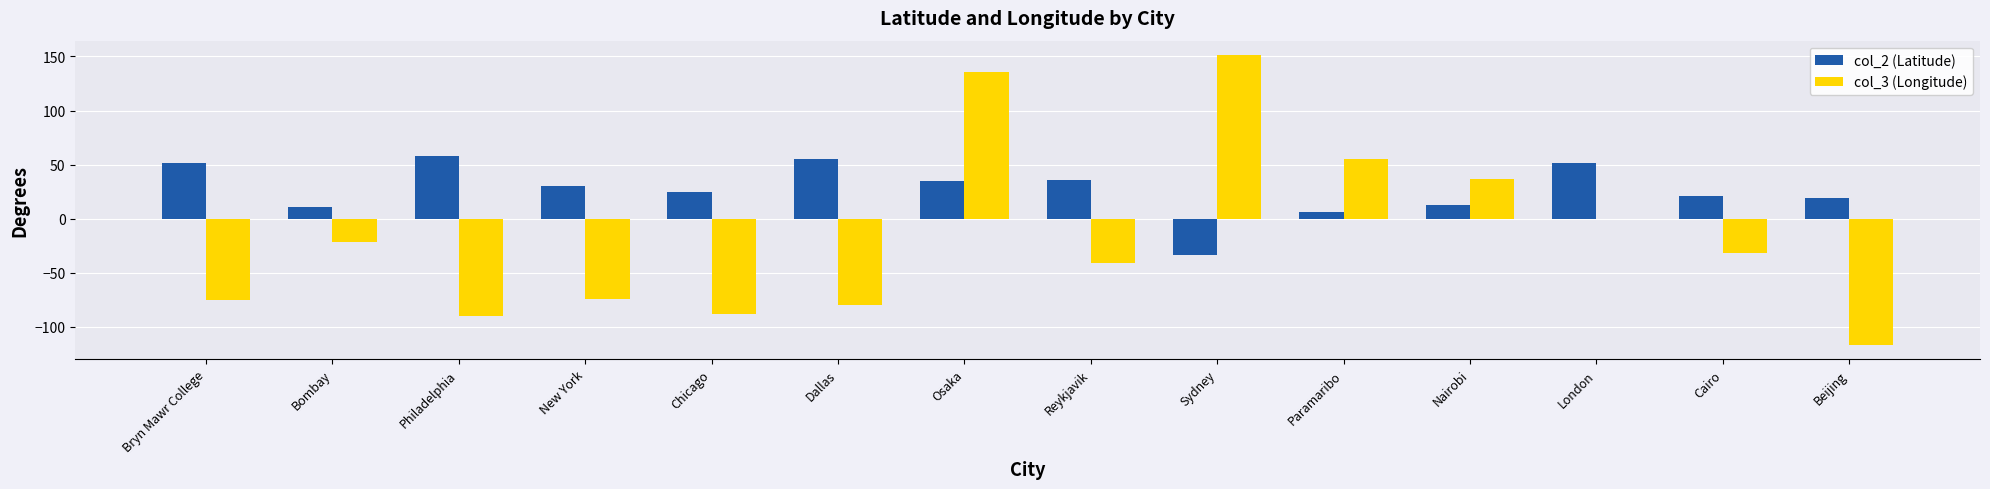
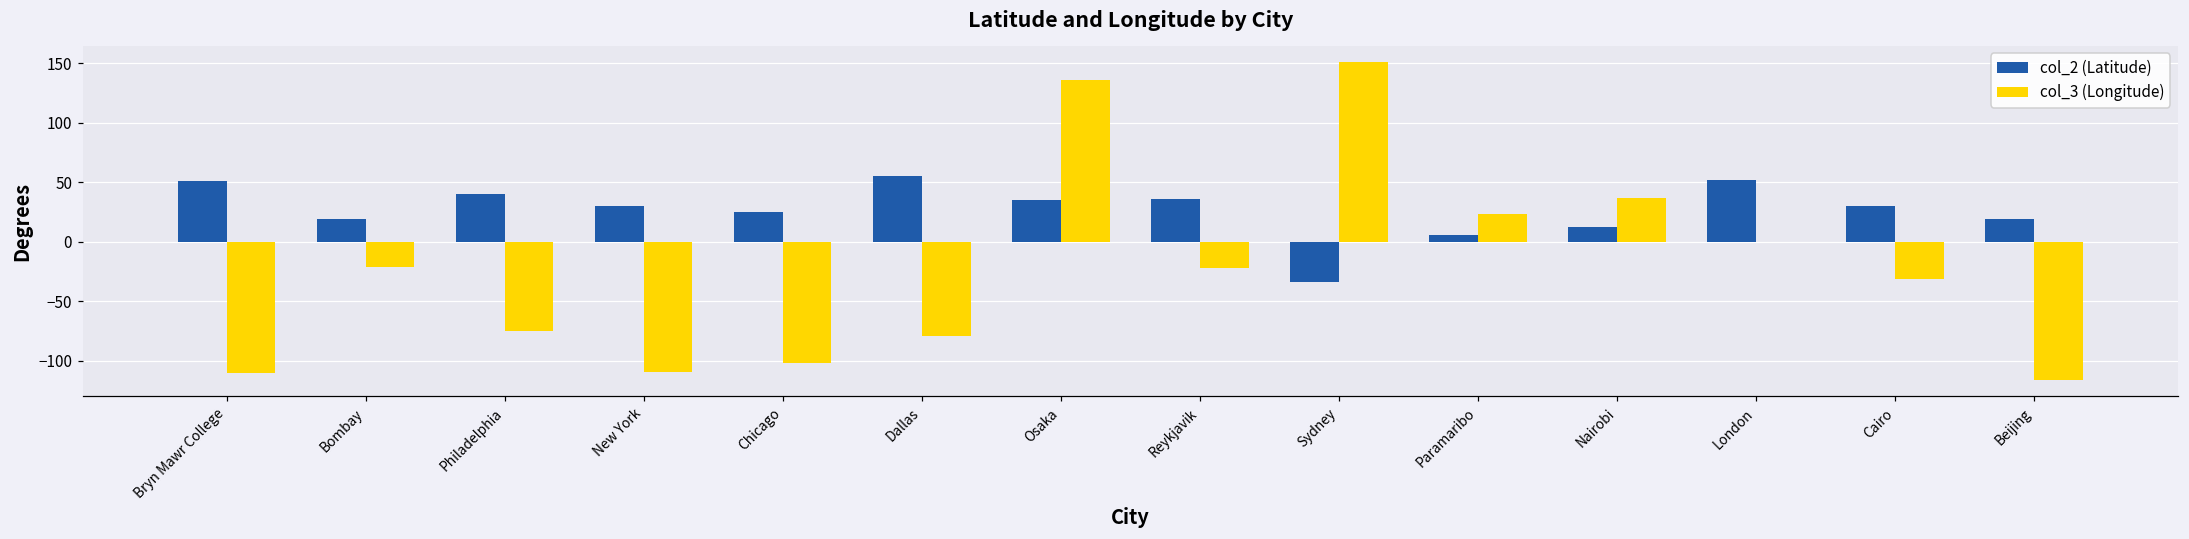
col_3 (Longitude), Bryn Mawr College: -75 -> -111
col_2 (Latitude), Bombay: 11 -> 19
col_2 (Latitude), Philadelphia: 58 -> 40
col_3 (Longitude), Philadelphia: -90 -> -75
col_3 (Longitude), New York: -74 -> -110
col_3 (Longitude), Chicago: -88 -> -102
col_3 (Longitude), Reykjavik: -40 -> -22
col_3 (Longitude), Paramaribo: 55 -> 24
col_2 (Latitude), Cairo: 21 -> 30
